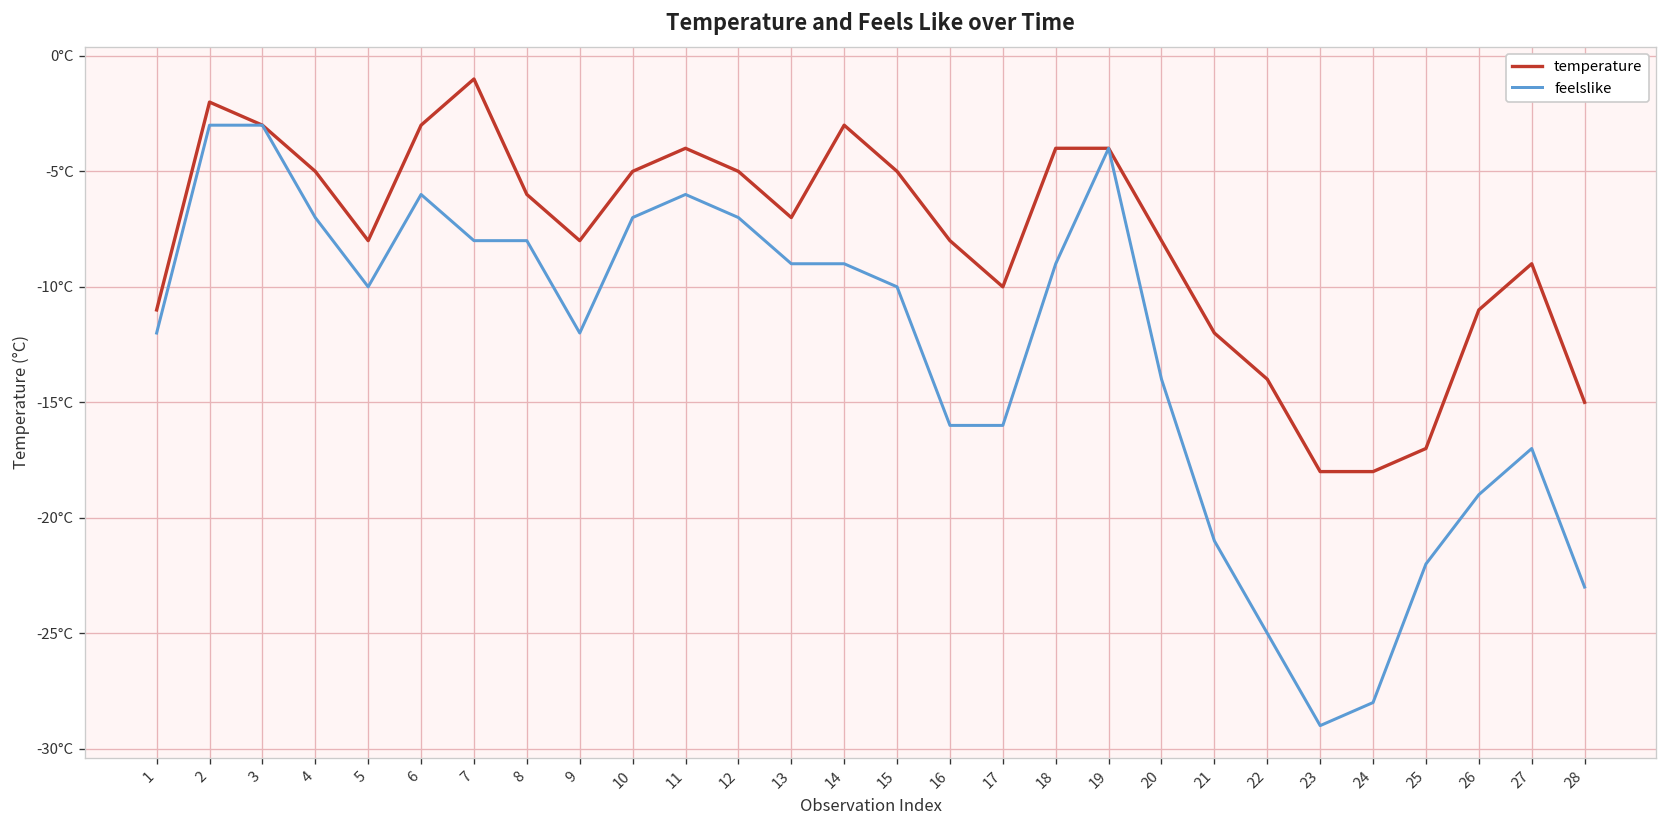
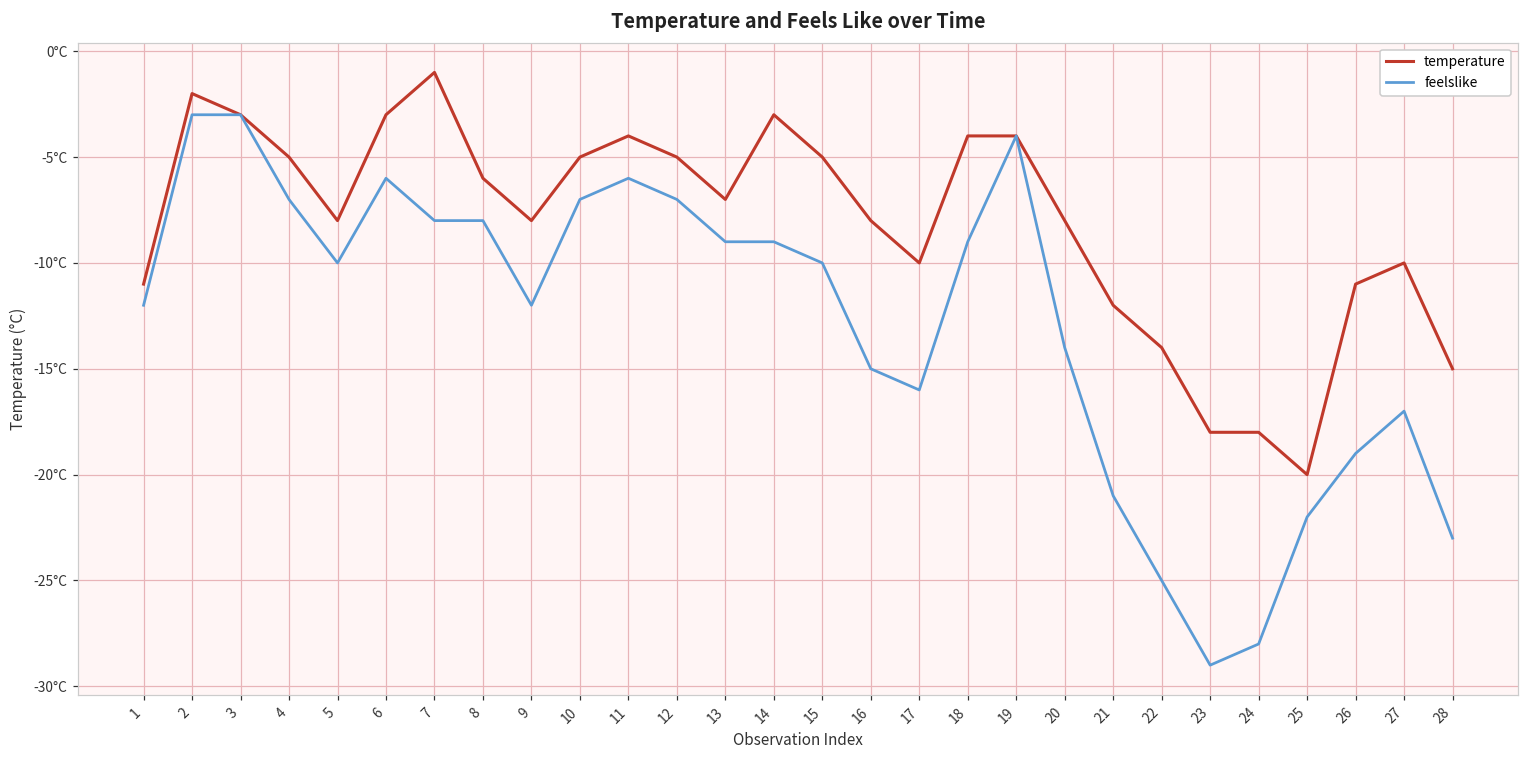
feelslike, 16: -16°C -> -15°C
temperature, 25: -17°C -> -20°C
temperature, 27: -9°C -> -10°C
